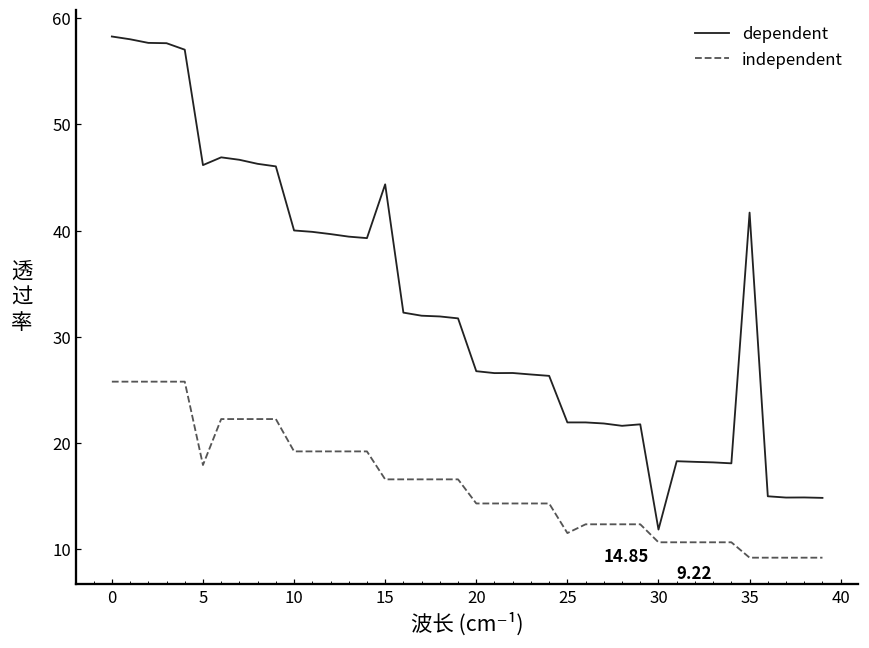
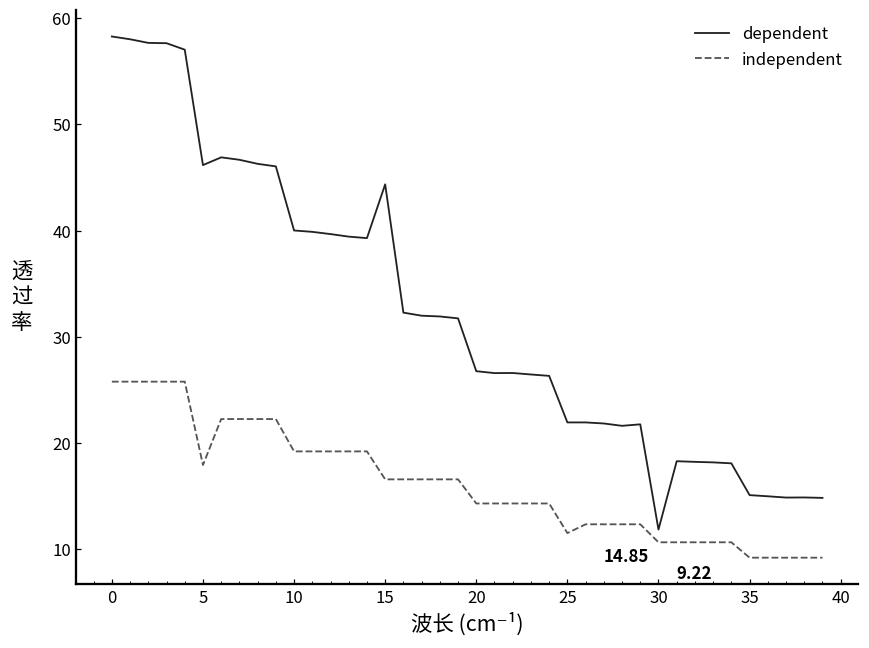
dependent, 35: 42 -> 15
